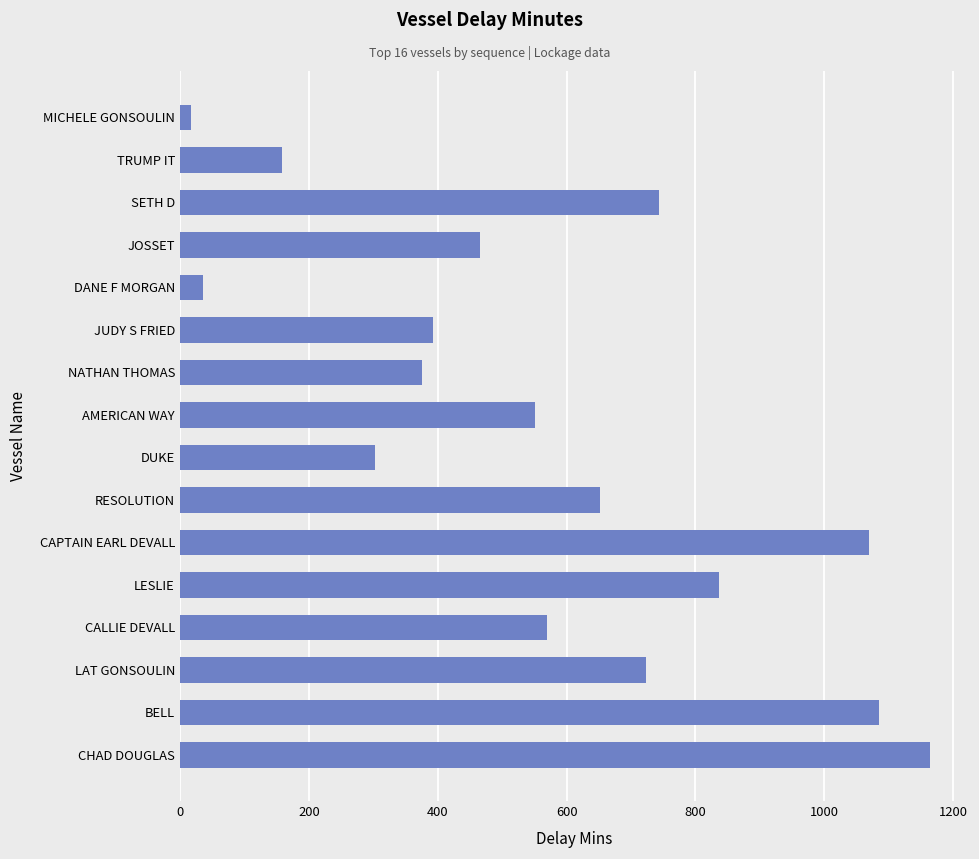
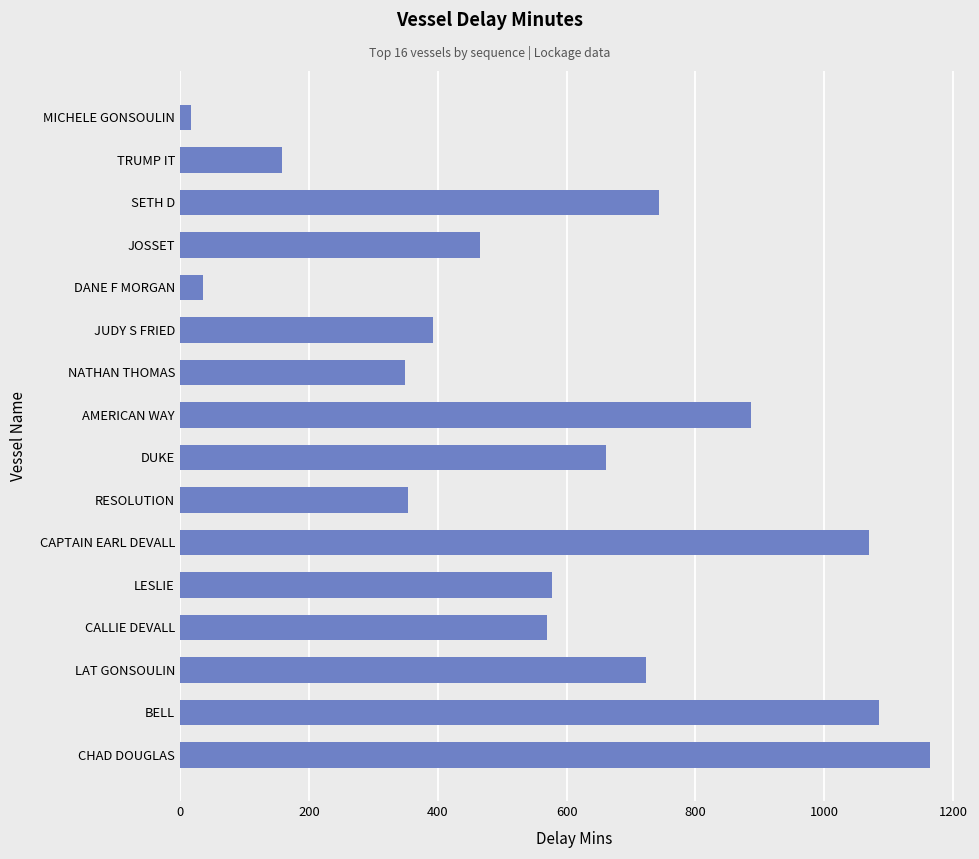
NATHAN THOMAS: 380 -> 350
AMERICAN WAY: 550 -> 890
DUKE: 300 -> 660
RESOLUTION: 650 -> 350
LESLIE: 840 -> 580
